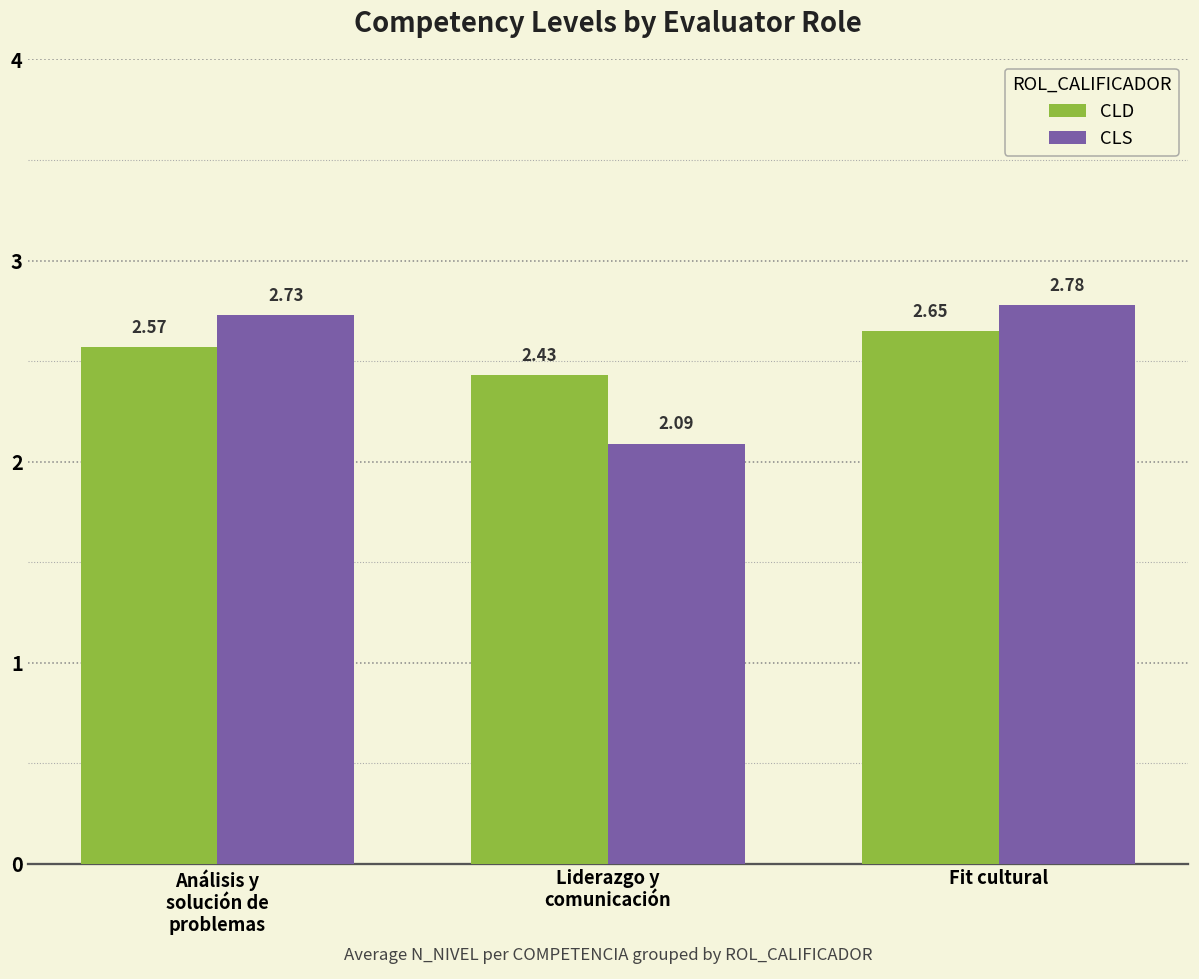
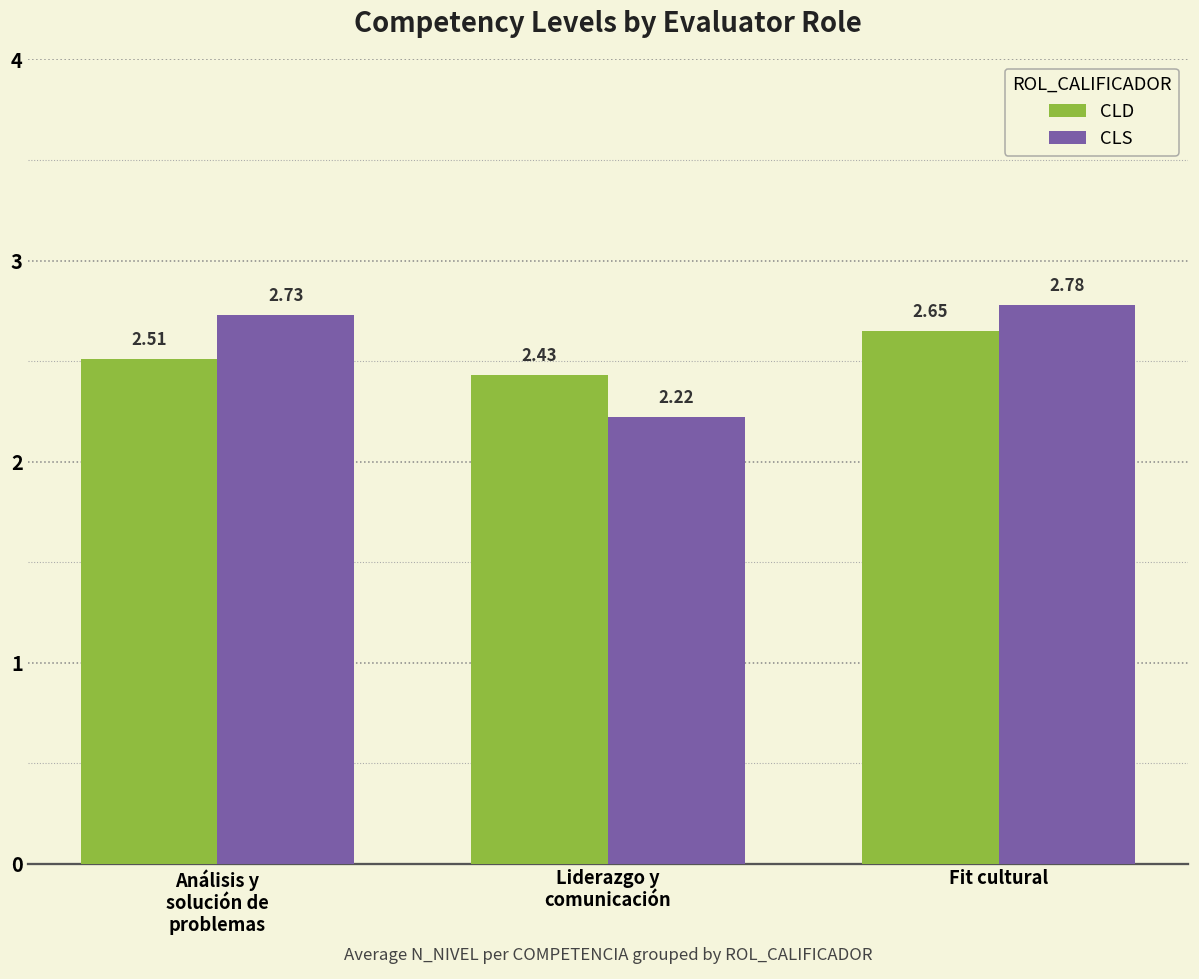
CLD, Análisis y solución de problemas: 2.57 -> 2.51
CLS, Liderazgo y comunicación: 2.09 -> 2.22
